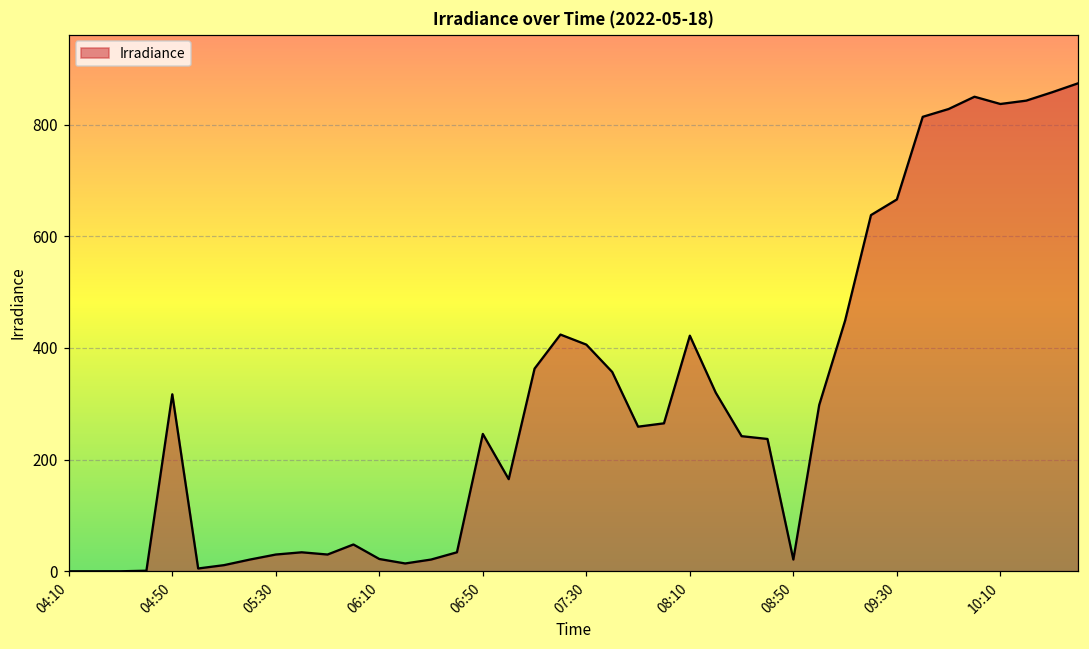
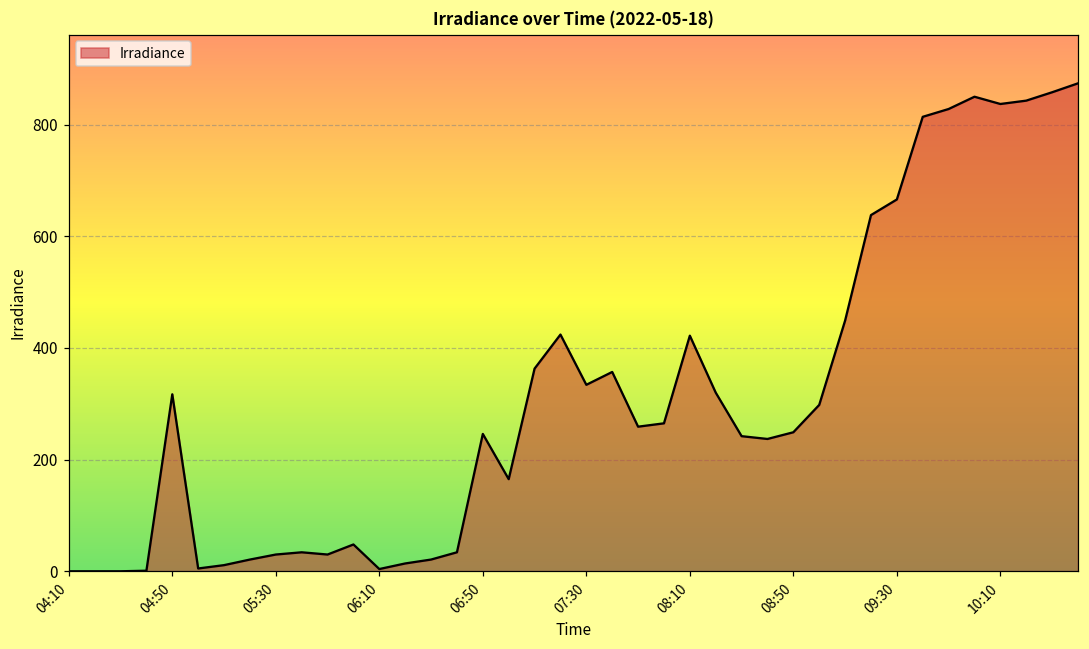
06:10: 20 -> 0
07:30: 410 -> 330
08:50: 20 -> 250
